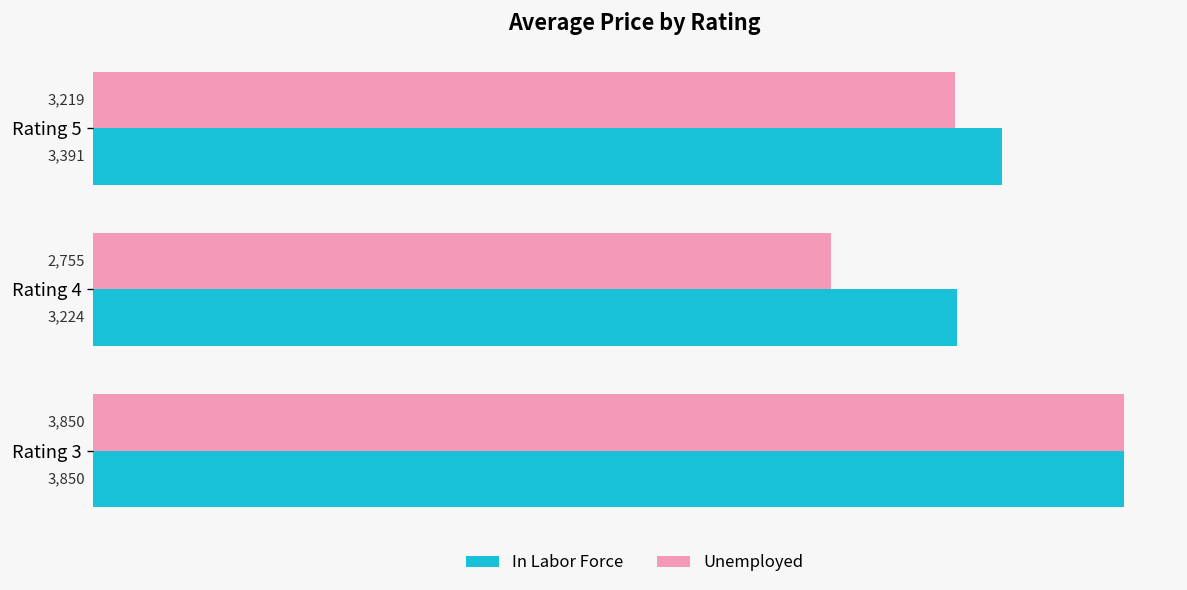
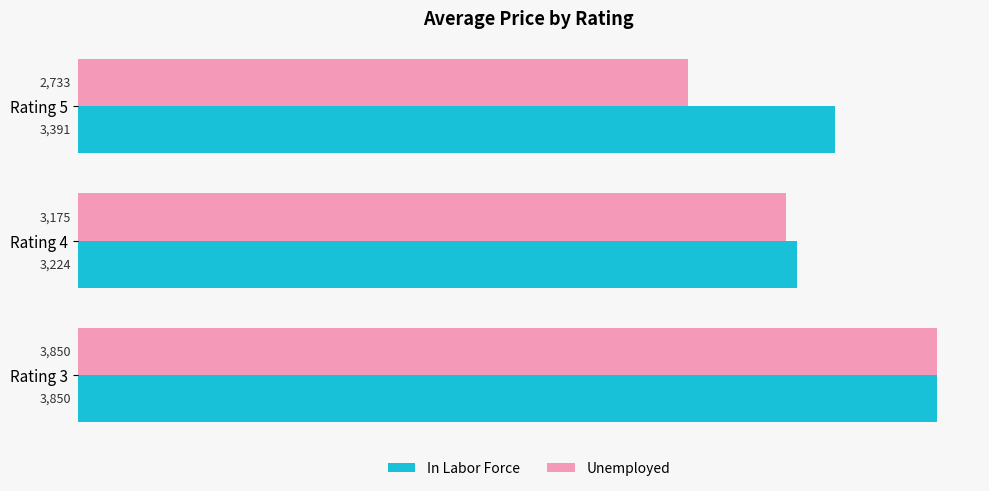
Unemployed, Rating 5: 3,219 -> 2,733
Unemployed, Rating 4: 2,755 -> 3,175
